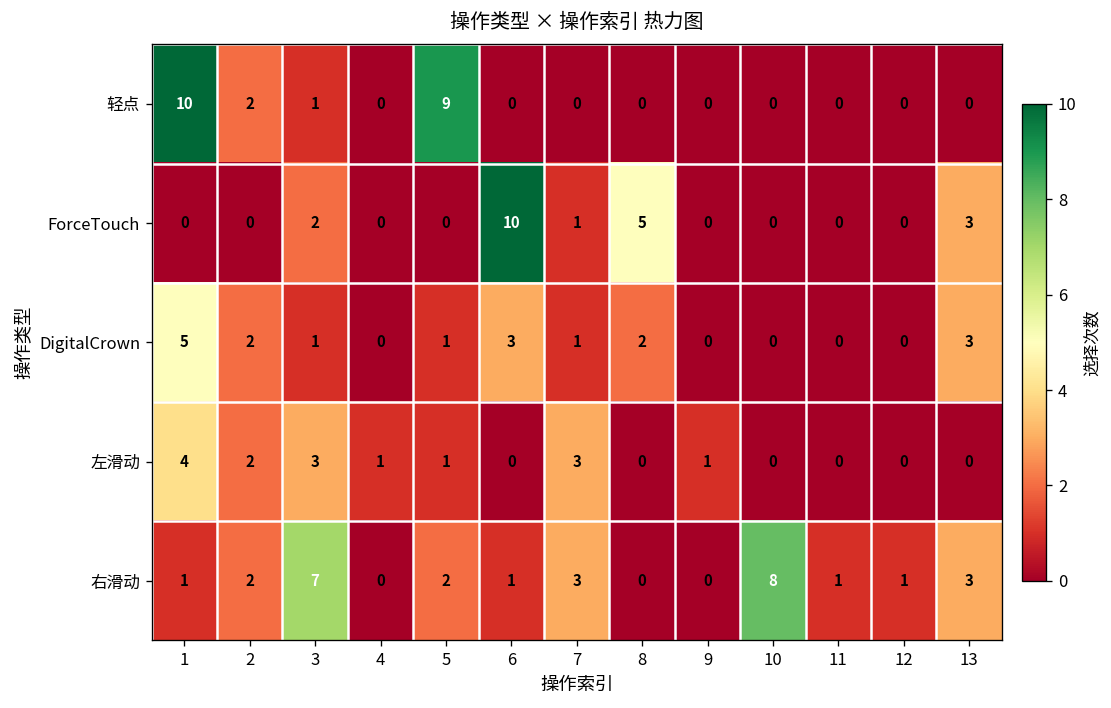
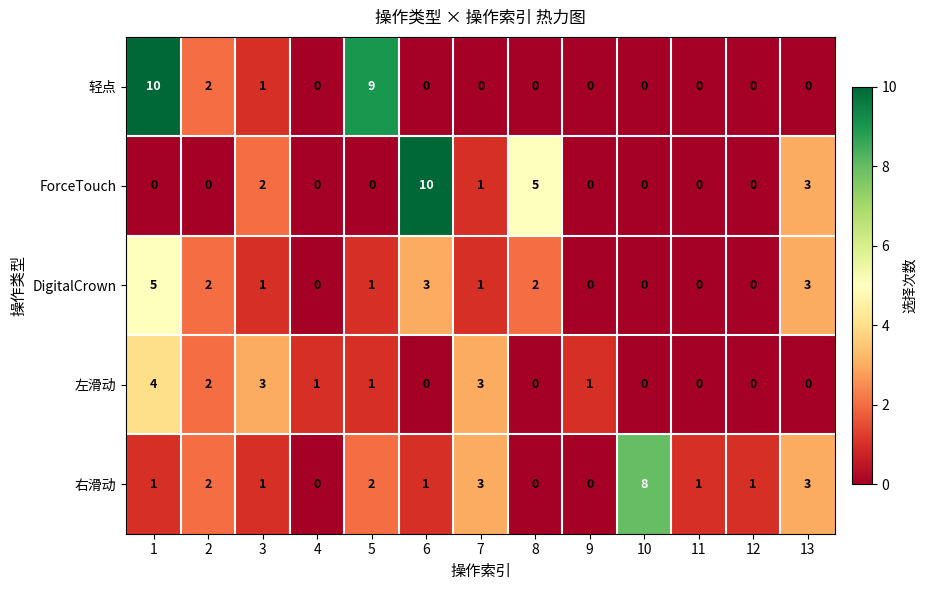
右滑动, 3: 7 -> 1
